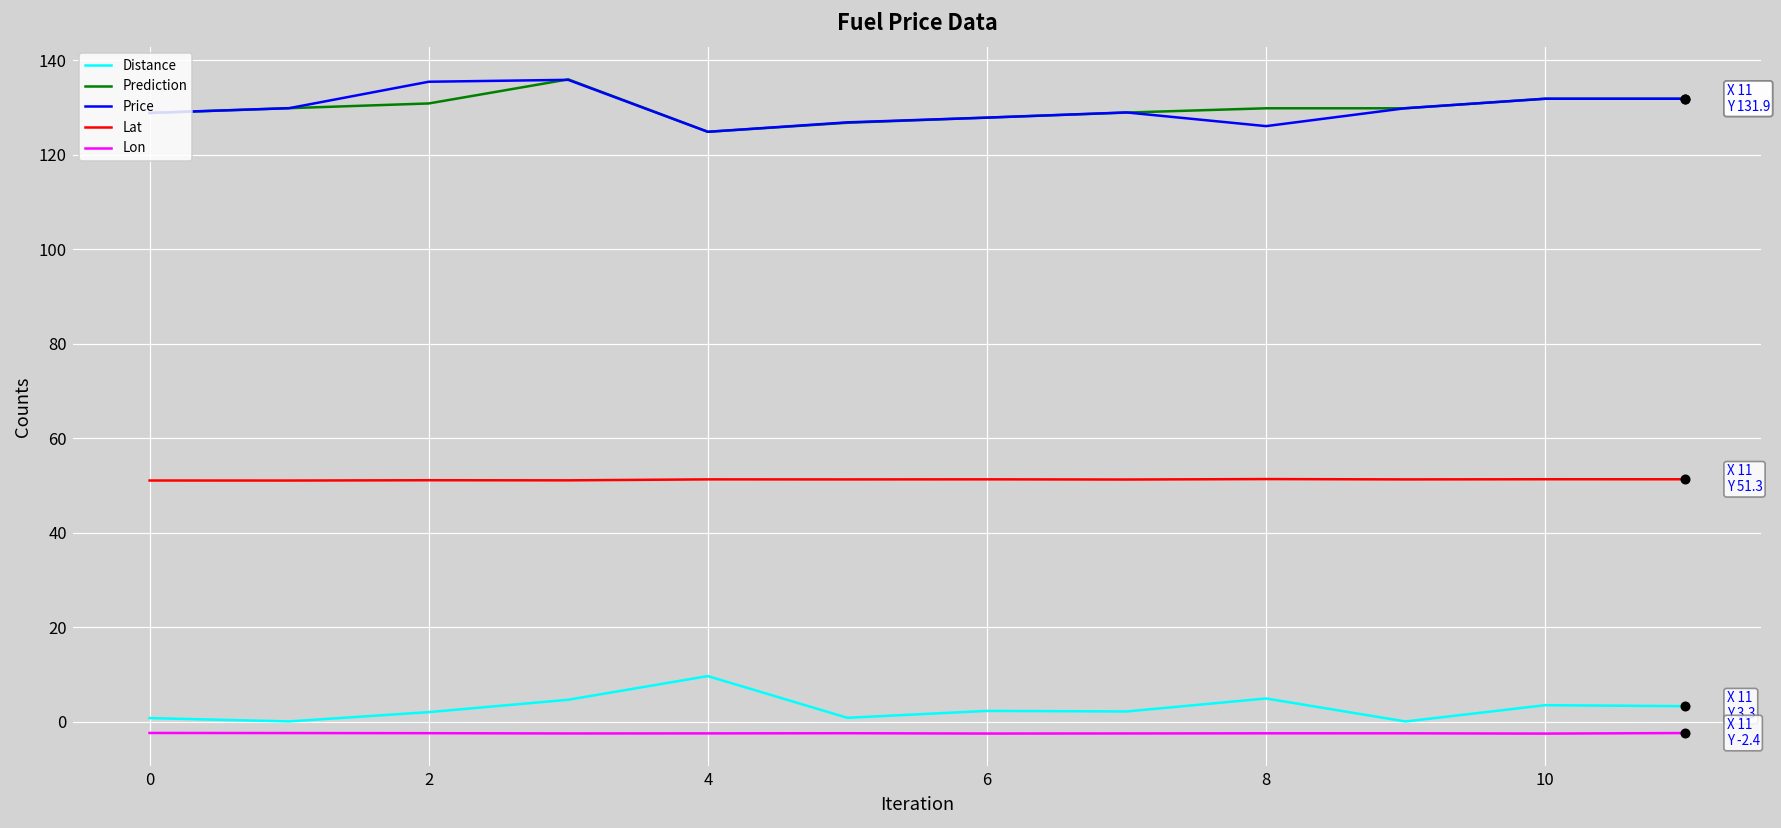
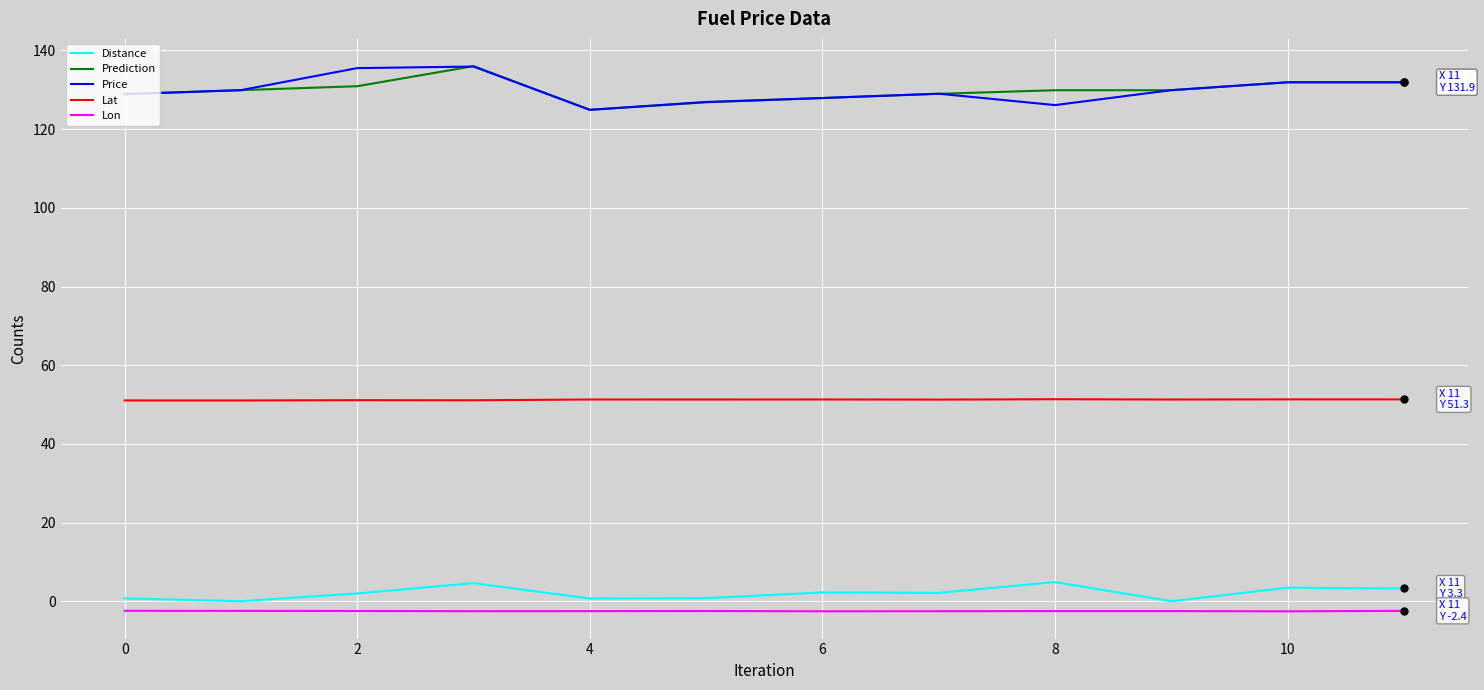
Distance, 4: 10 -> 1
